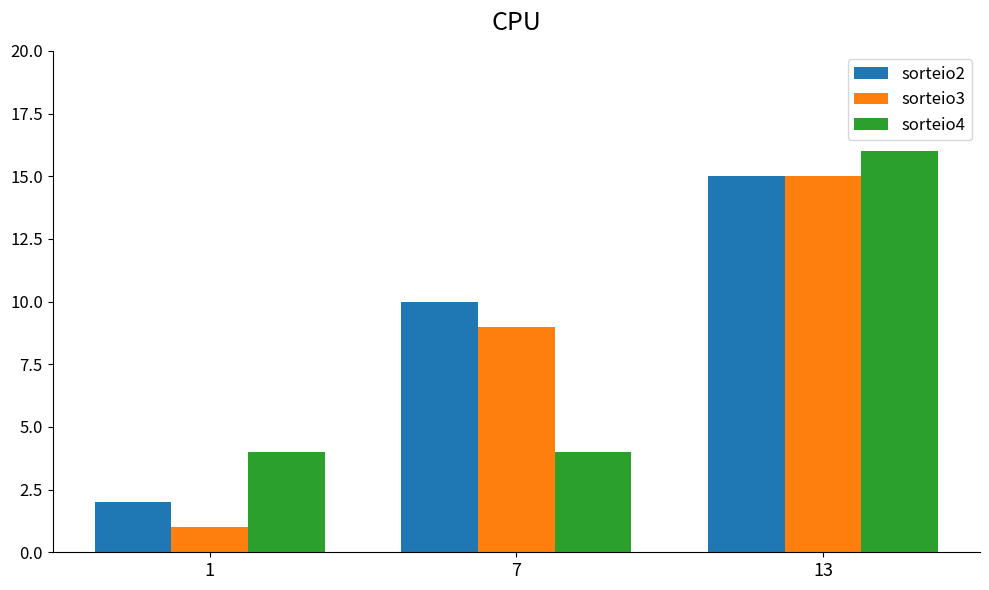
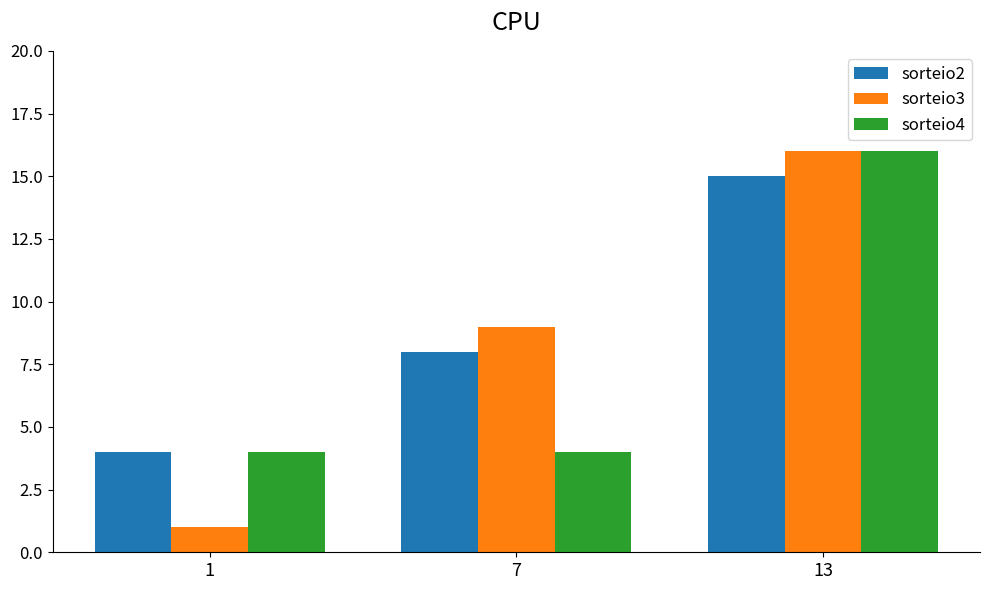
sorteio2, 1: 2 -> 4
sorteio2, 7: 10 -> 8
sorteio3, 13: 15 -> 16
